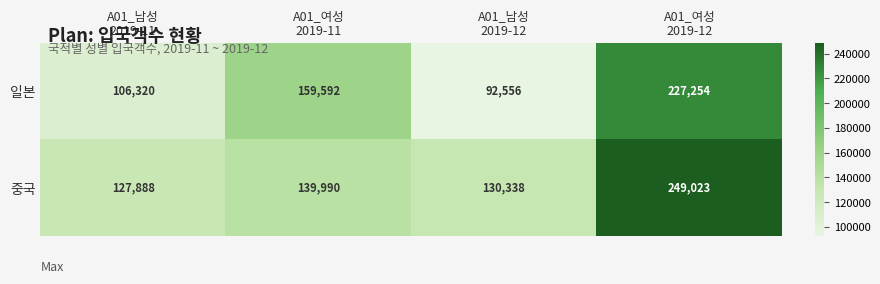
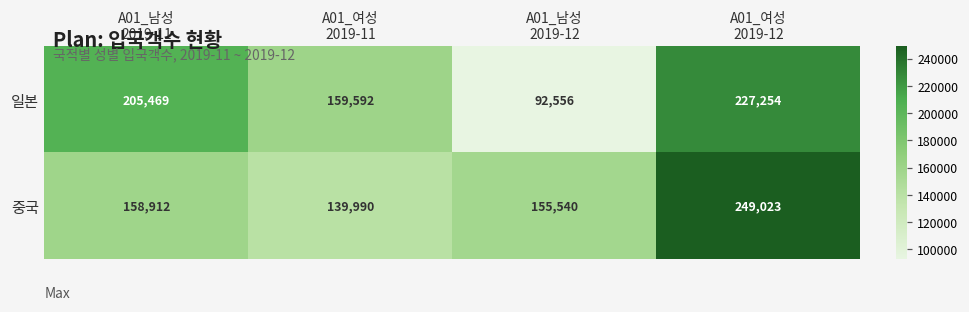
일본, A01_남성 2019-11: 106,320 -> 205,469
중국, A01_남성 2019-11: 127,888 -> 158,912
중국, A01_남성 2019-12: 130,338 -> 155,540
